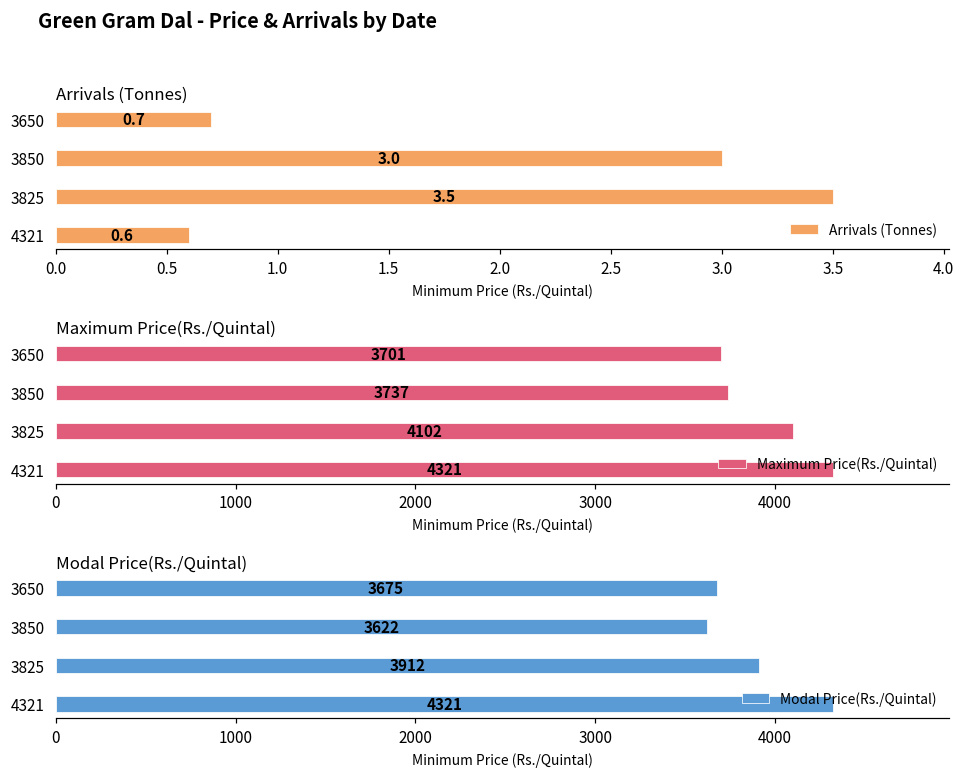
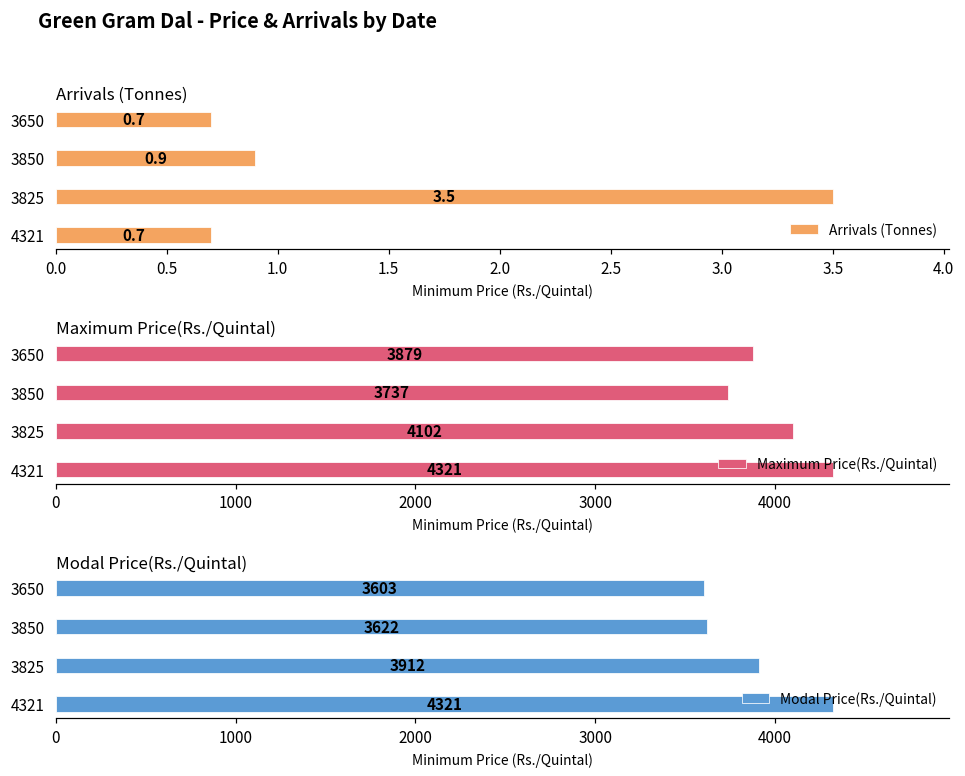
Arrivals (Tonnes), 3850: 3.0 -> 0.9
Arrivals (Tonnes), 4321: 0.6 -> 0.7
Maximum Price(Rs./Quintal), 3650: 3701 -> 3879
Modal Price(Rs./Quintal), 3650: 3675 -> 3603
